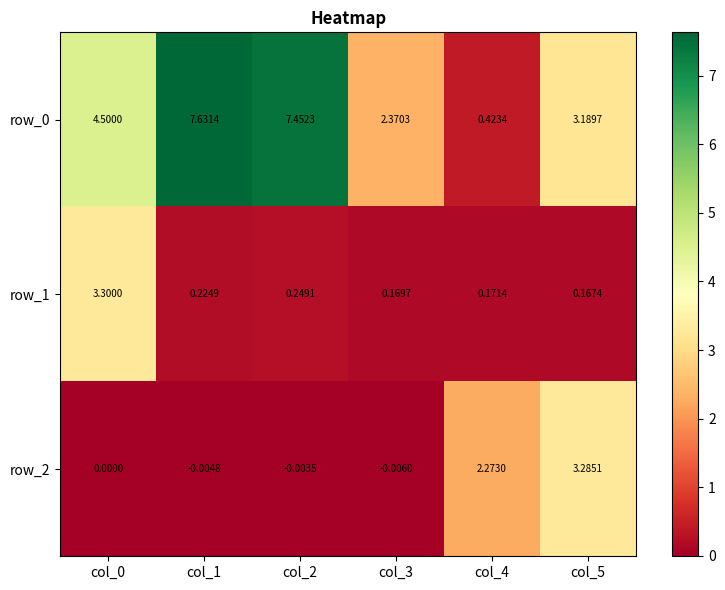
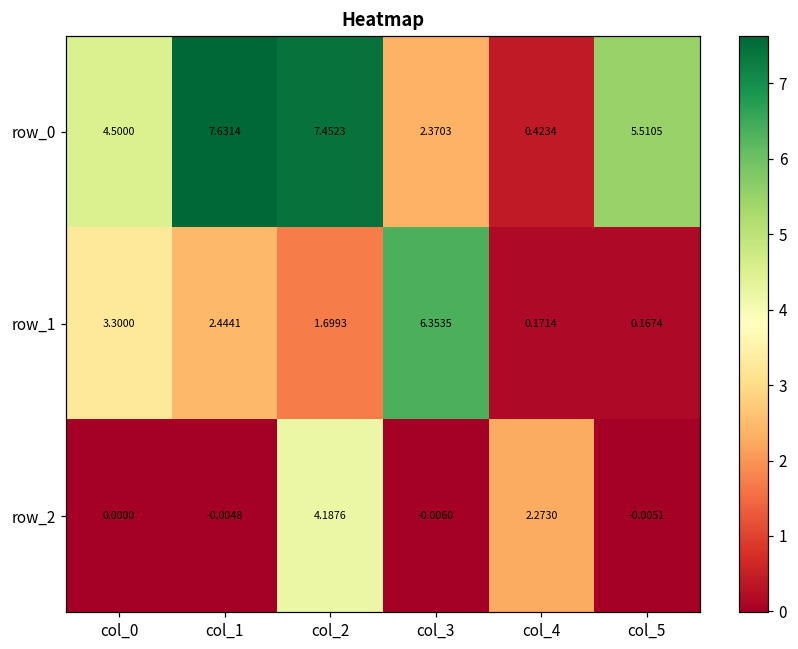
row_0, col_5: 3.1897 -> 5.5105
row_1, col_1: 0.2249 -> 2.4441
row_1, col_2: 0.2491 -> 1.6993
row_1, col_3: 0.1697 -> 6.3535
row_2, col_2: -0.0035 -> 4.1876
row_2, col_5: 3.2851 -> -0.0051
